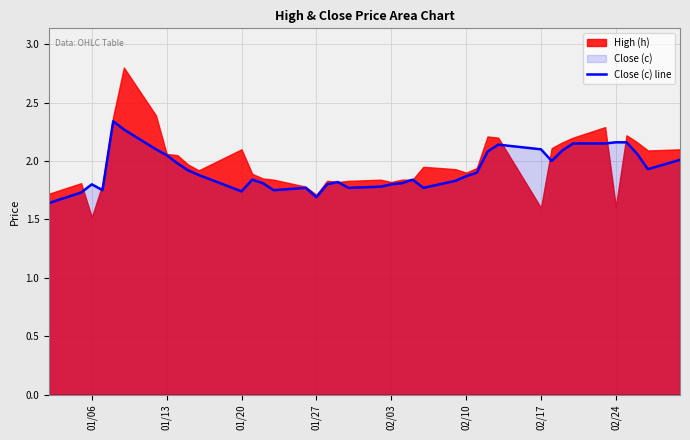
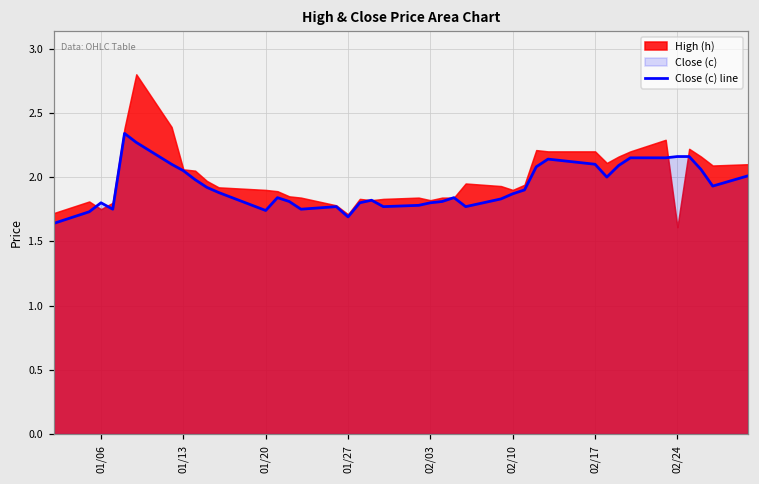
High (h), 01/06: 1.52 -> 1.75
High (h), 01/20: 2.1 -> 1.9
High (h), 02/17: 1.6 -> 2.2
